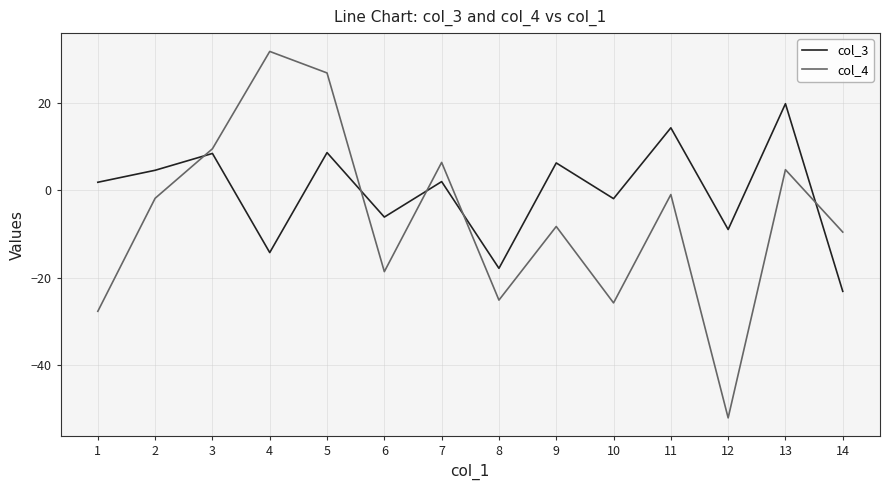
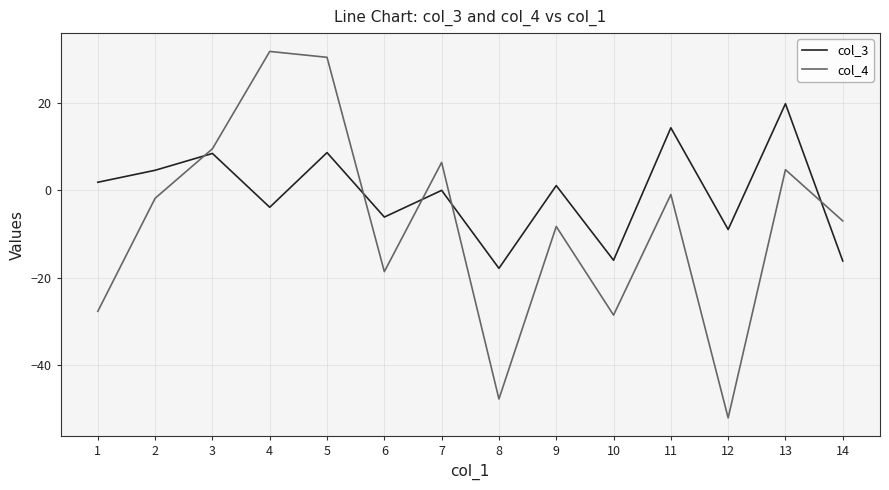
col_3, 4: -14 -> -4
col_4, 5: 27 -> 30
col_3, 7: 2 -> 0
col_4, 8: -25 -> -48
col_3, 9: 6 -> 1
col_3, 10: -2 -> -16
col_4, 10: -26 -> -29
col_3, 14: -23 -> -16
col_4, 14: -10 -> -7
